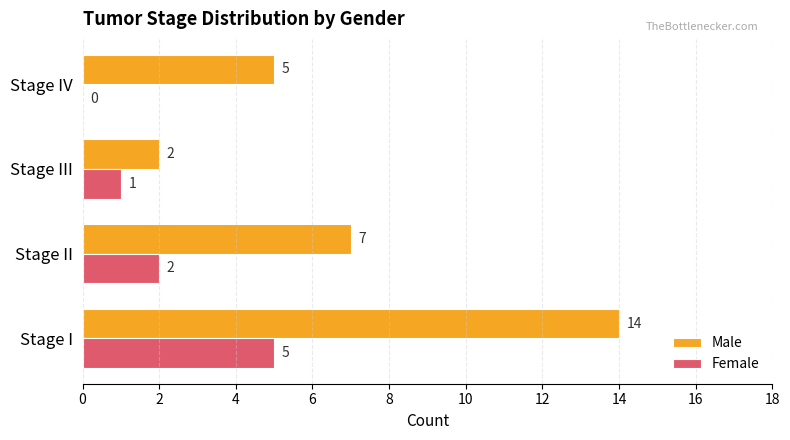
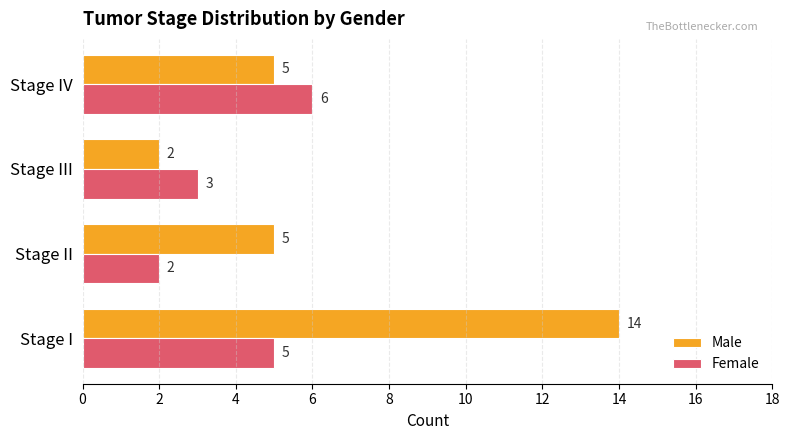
Female, Stage IV: 0 -> 6
Female, Stage III: 1 -> 3
Male, Stage II: 7 -> 5
